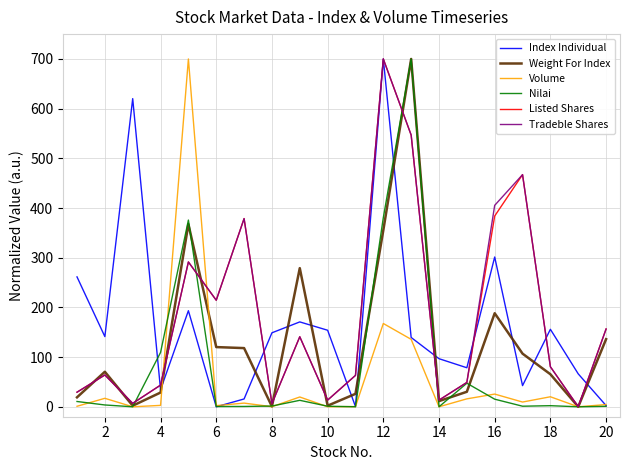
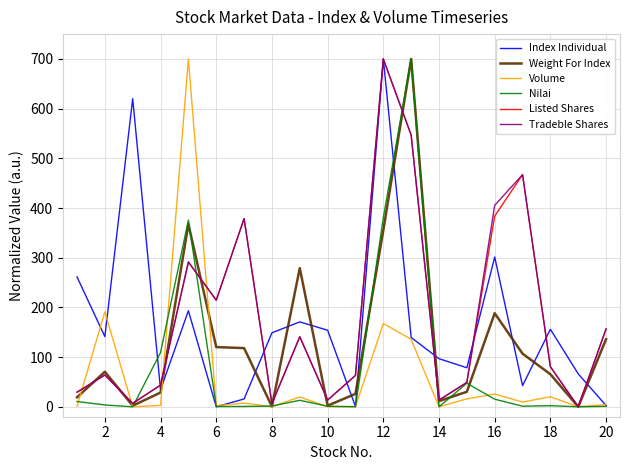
Volume, 2: 20 -> 190
